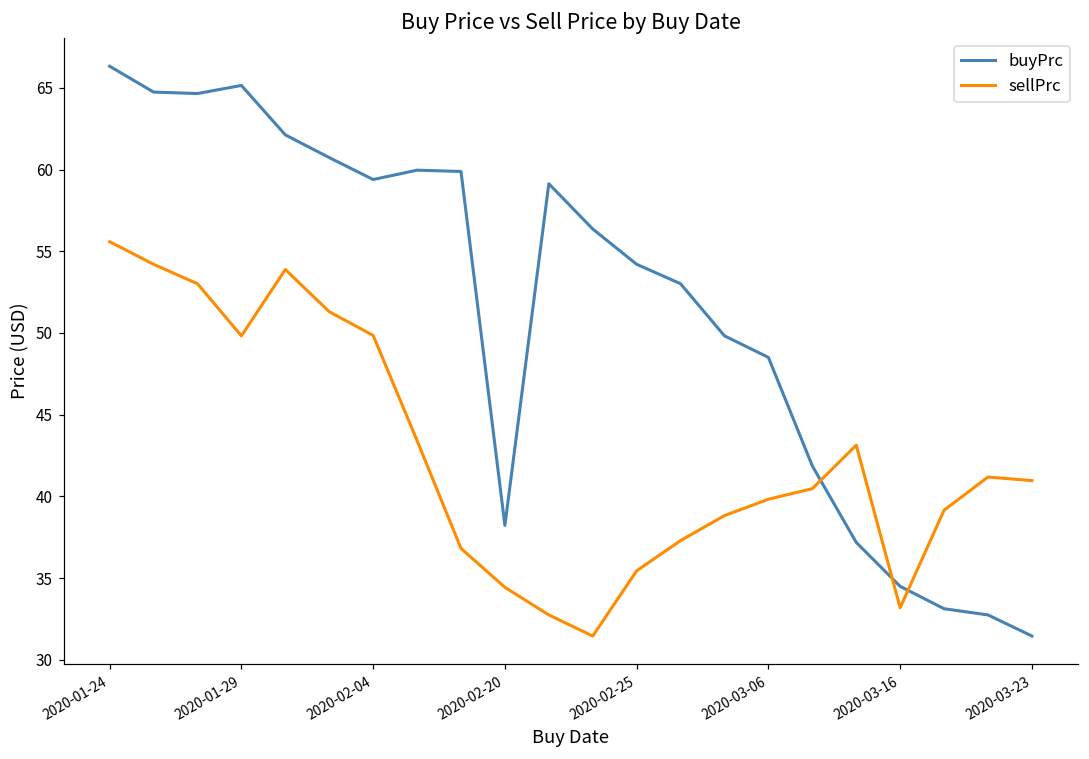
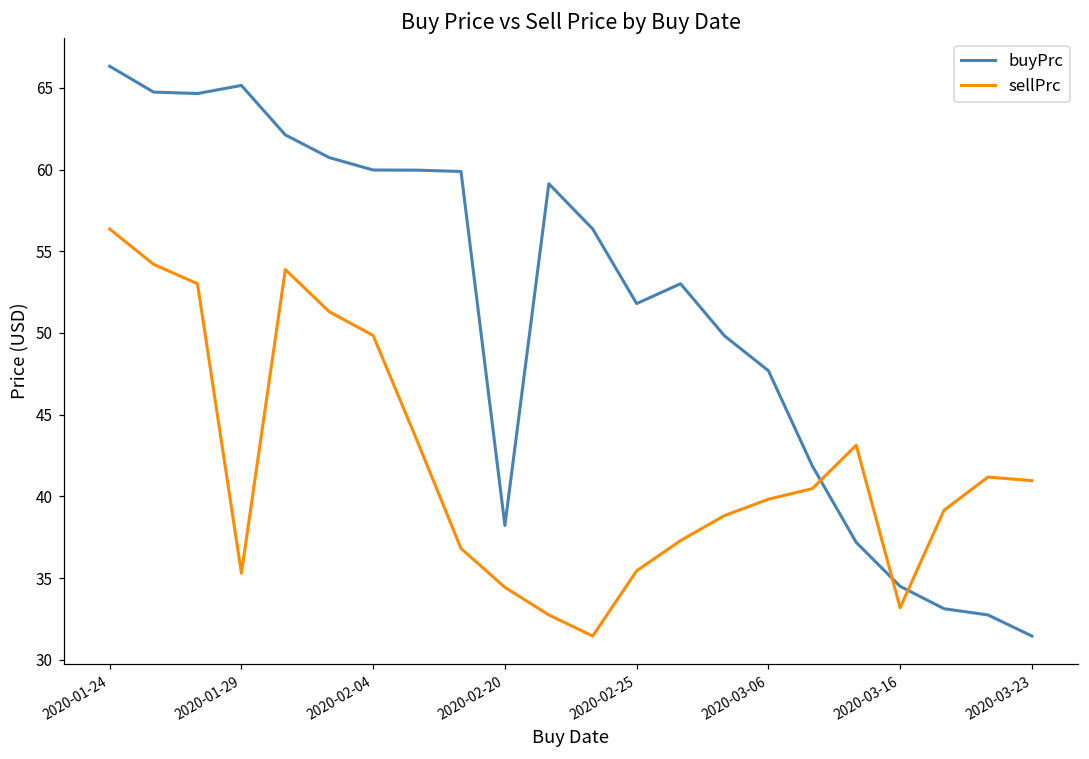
sellPrc, 2020-01-24: 55.6 -> 56.4
sellPrc, 2020-01-29: 49.8 -> 35.3
buyPrc, 2020-02-04: 59.4 -> 60.0
buyPrc, 2020-02-25: 54.2 -> 51.8
buyPrc, 2020-03-06: 48.5 -> 47.7
